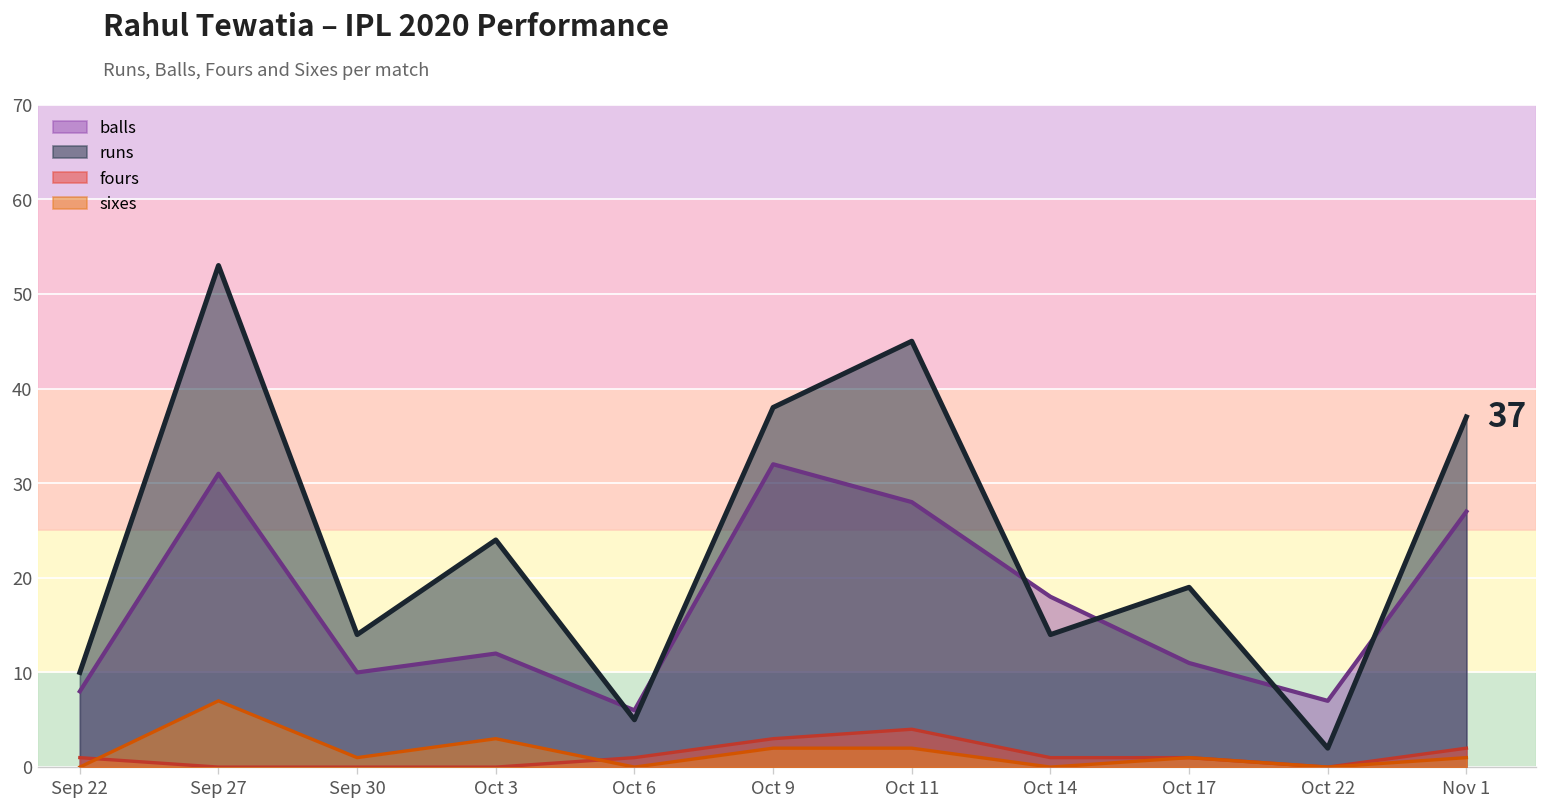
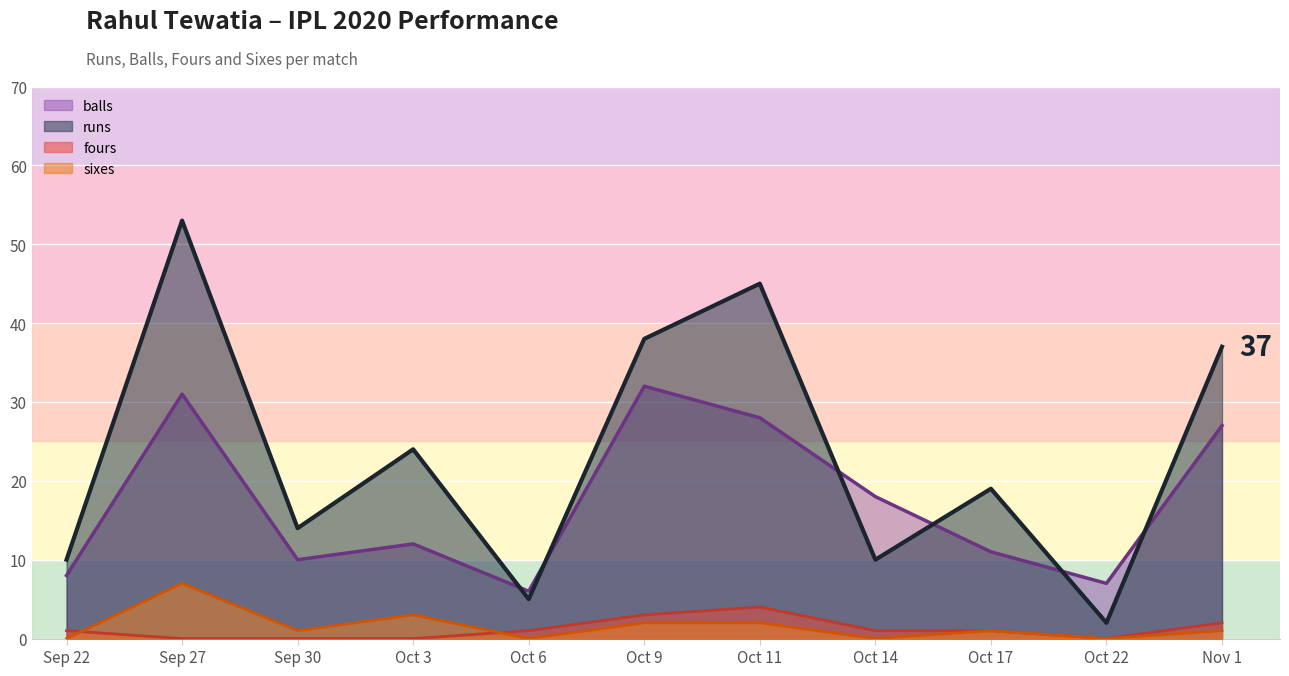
runs, Oct 14: 14 -> 10
